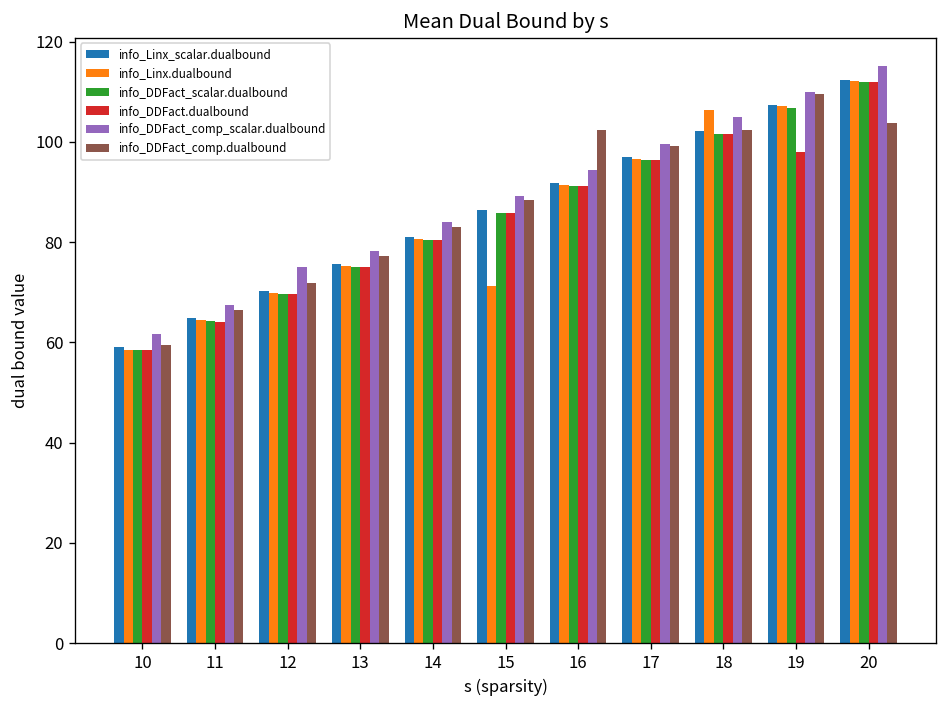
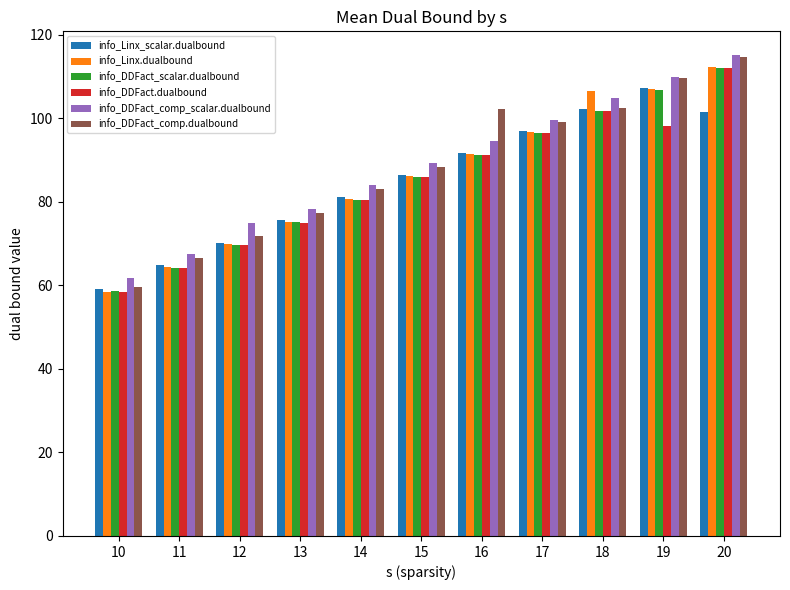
info_Linx.dualbound, 15: 71 -> 86
info_Linx_scalar.dualbound, 20: 112 -> 102
info_DDFact_comp.dualbound, 20: 104 -> 115
